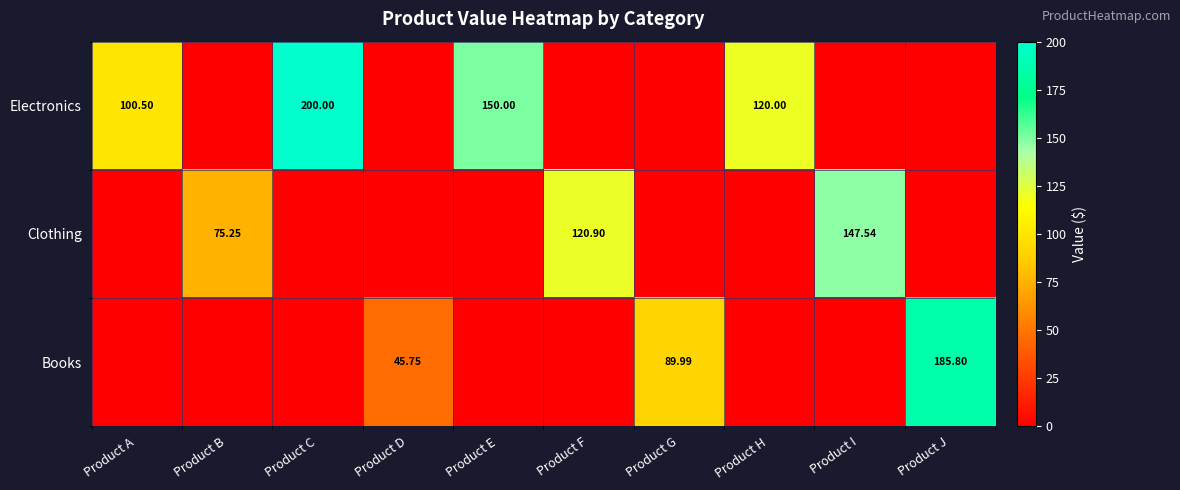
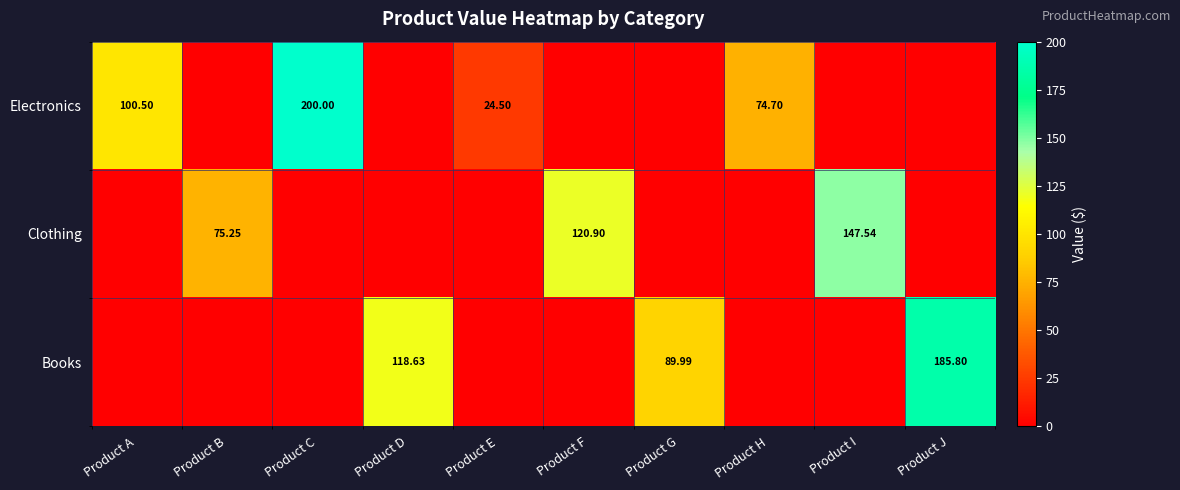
Electronics, Product E: 150.00 -> 24.50
Electronics, Product H: 120.00 -> 74.70
Books, Product D: 45.75 -> 118.63
